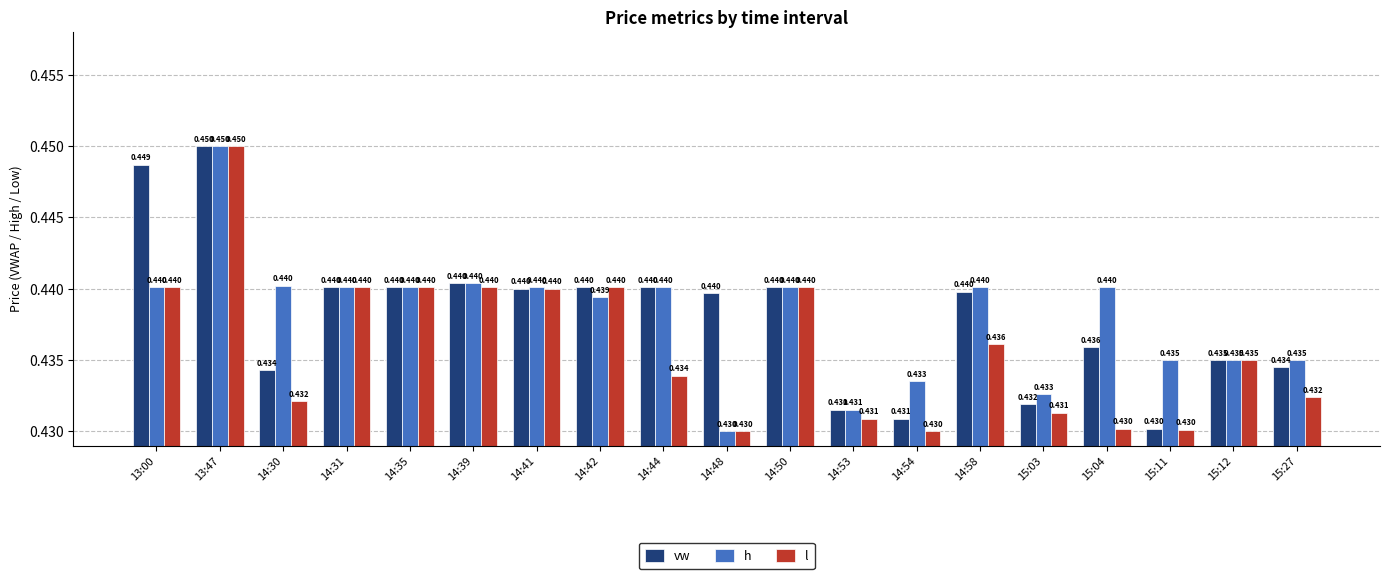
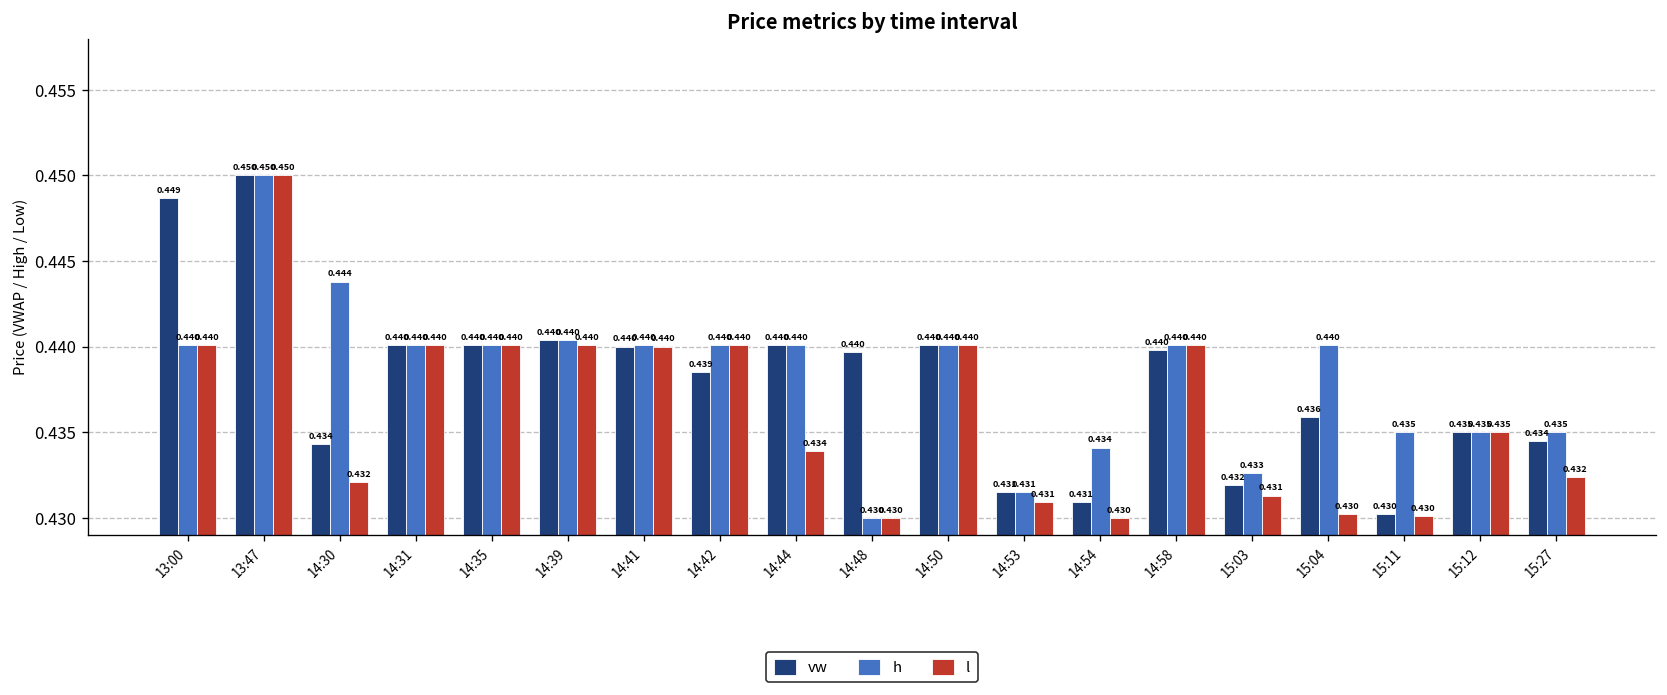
h, 14:30: 0.440 -> 0.444
vw, 14:42: 0.440 -> 0.439
h, 14:42: 0.439 -> 0.440
h, 14:54: 0.433 -> 0.434
l, 14:58: 0.436 -> 0.440
